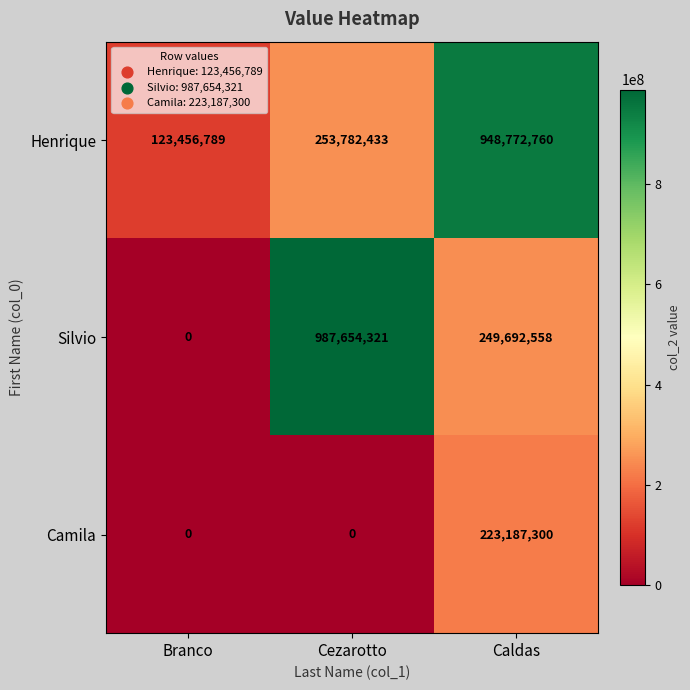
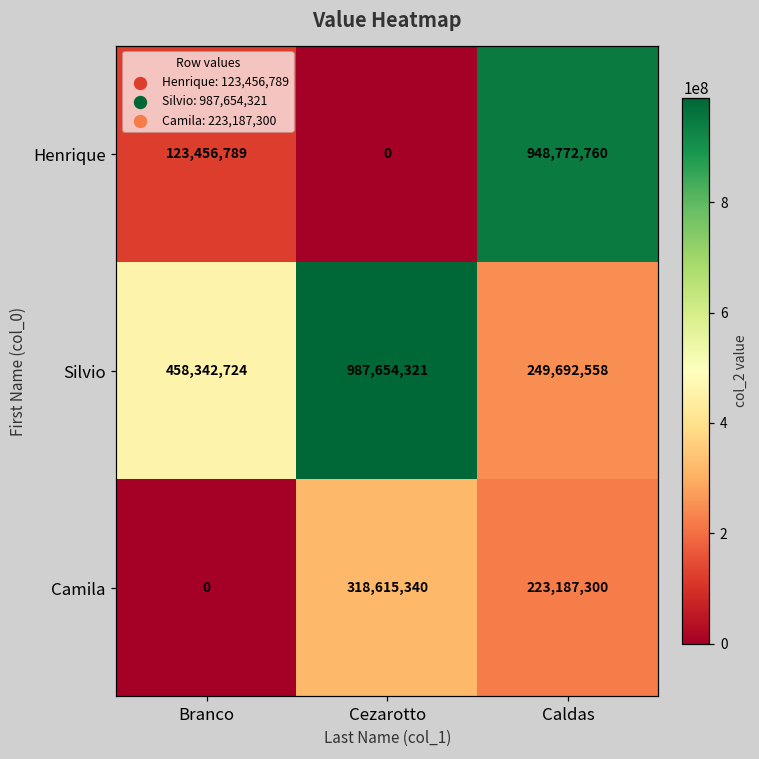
Henrique, Cezarotto: 253,782,433 -> 0
Silvio, Branco: 0 -> 458,342,724
Camila, Cezarotto: 0 -> 318,615,340
